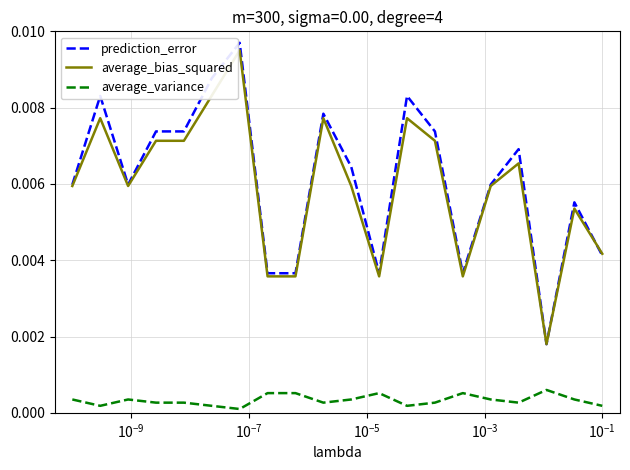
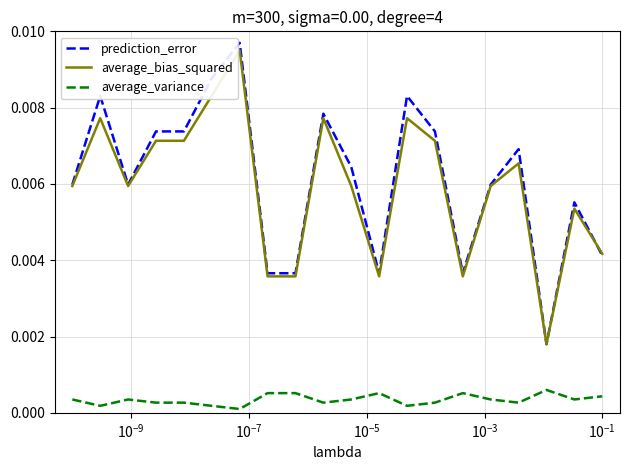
average_variance, 10^-1: 0.0002 -> 0.0004
